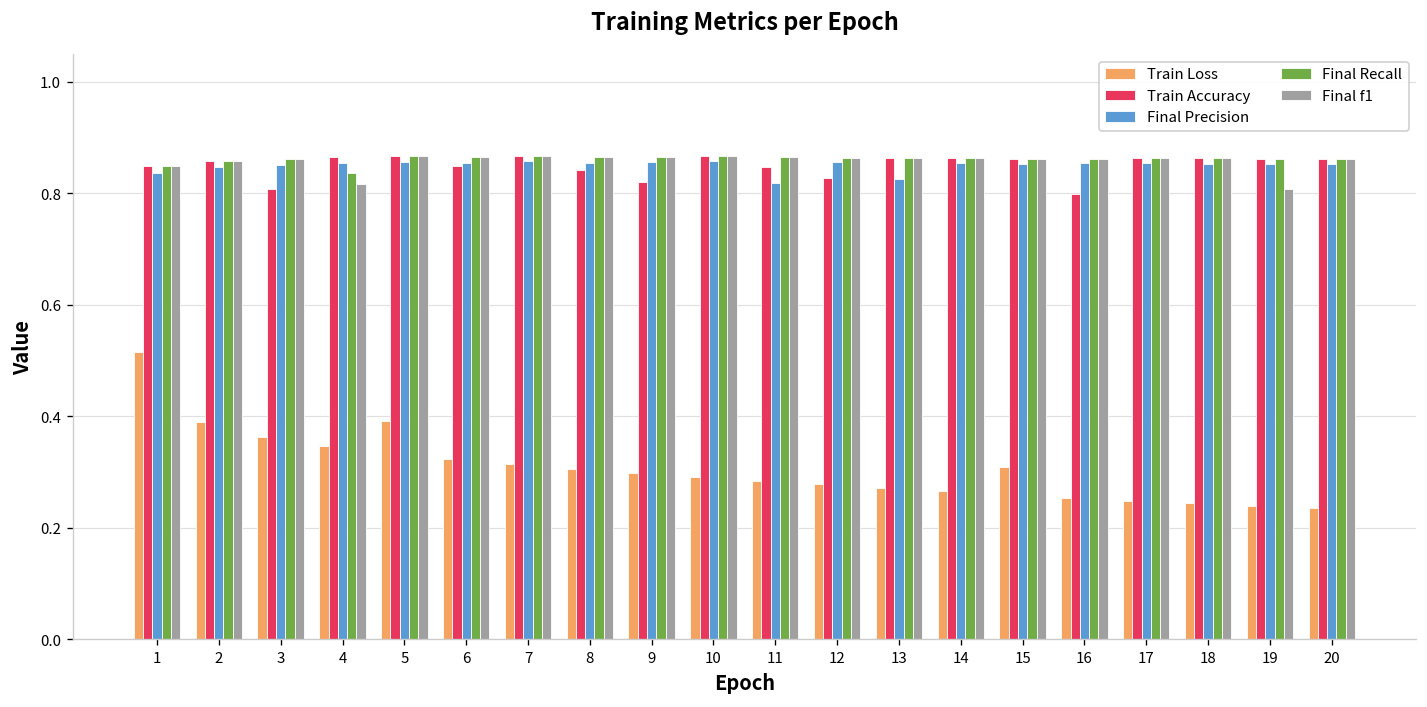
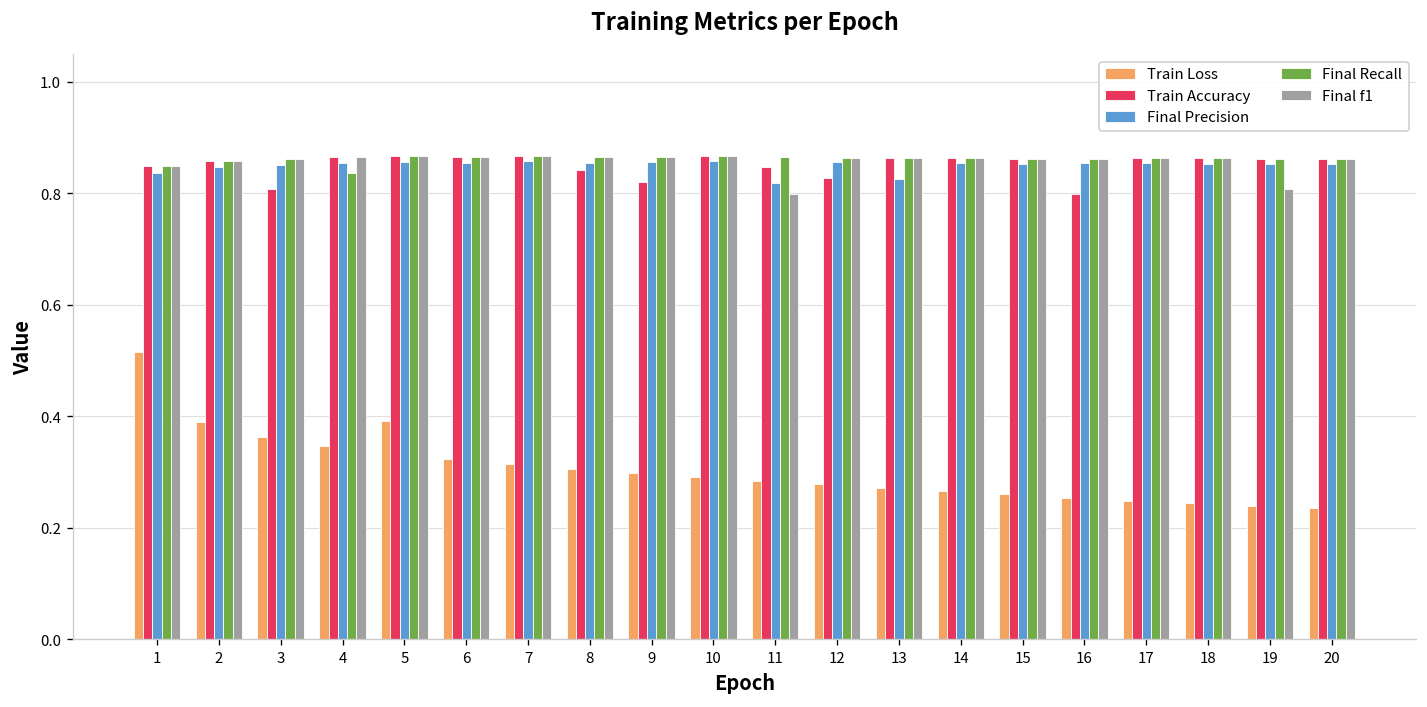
Final f1, 4: 0.82 -> 0.86
Train Accuracy, 6: 0.85 -> 0.87
Final f1, 11: 0.86 -> 0.80
Train Loss, 15: 0.31 -> 0.26
